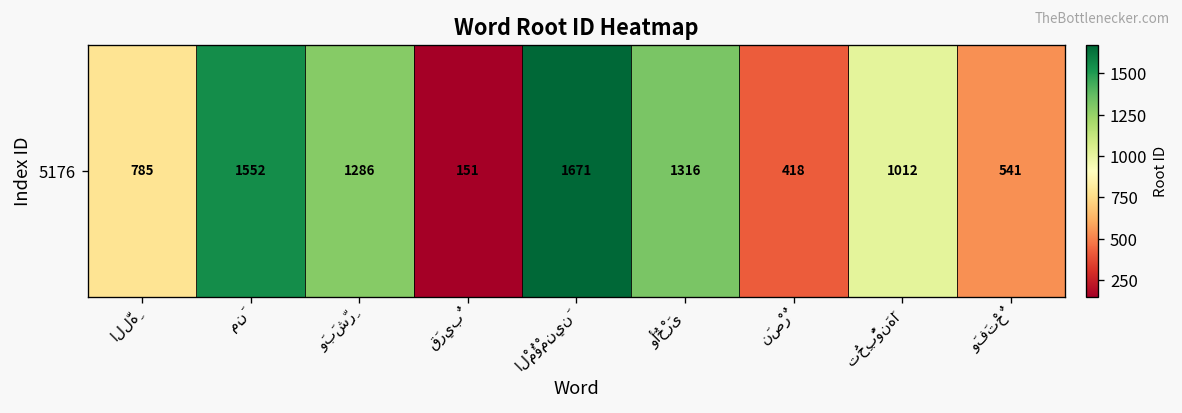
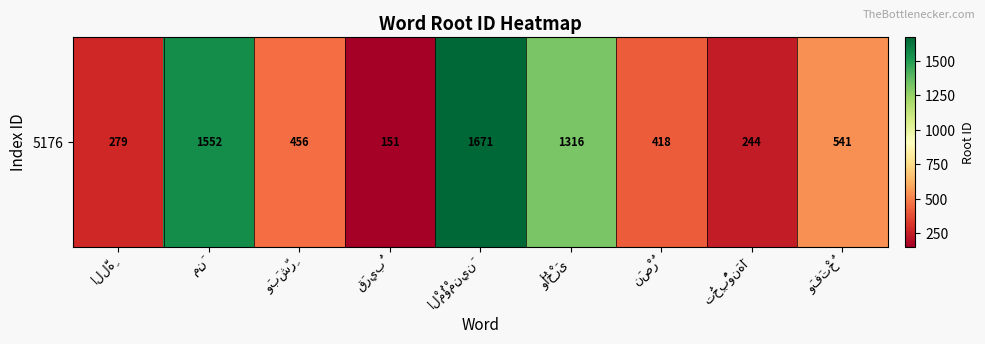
5176, اللَّهِ: 785 -> 279
5176, وَبَشِّرِ: 1286 -> 456
5176, تُحِبُّونَهَا: 1012 -> 244
